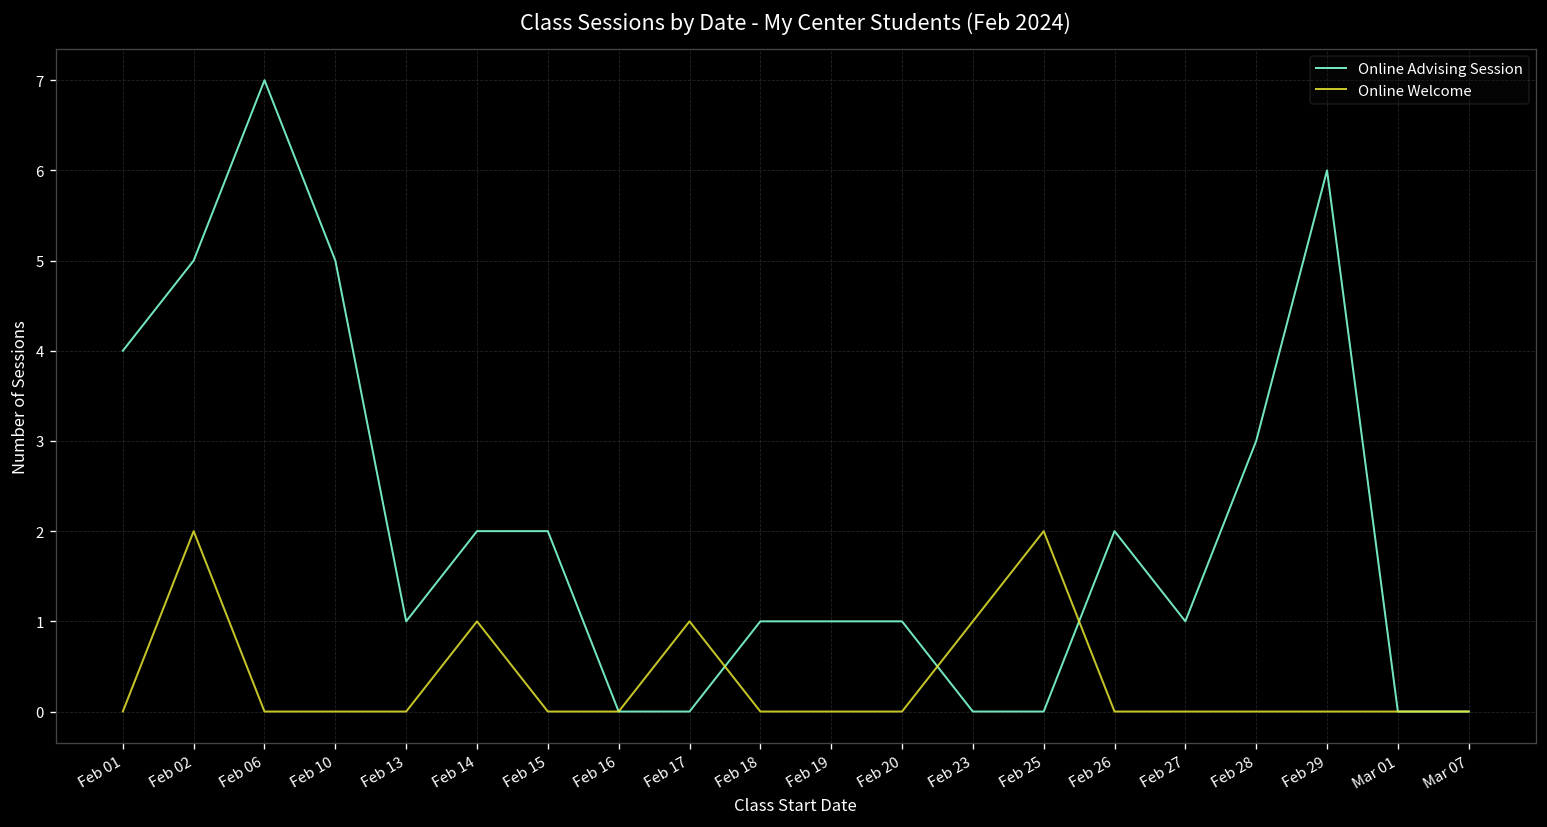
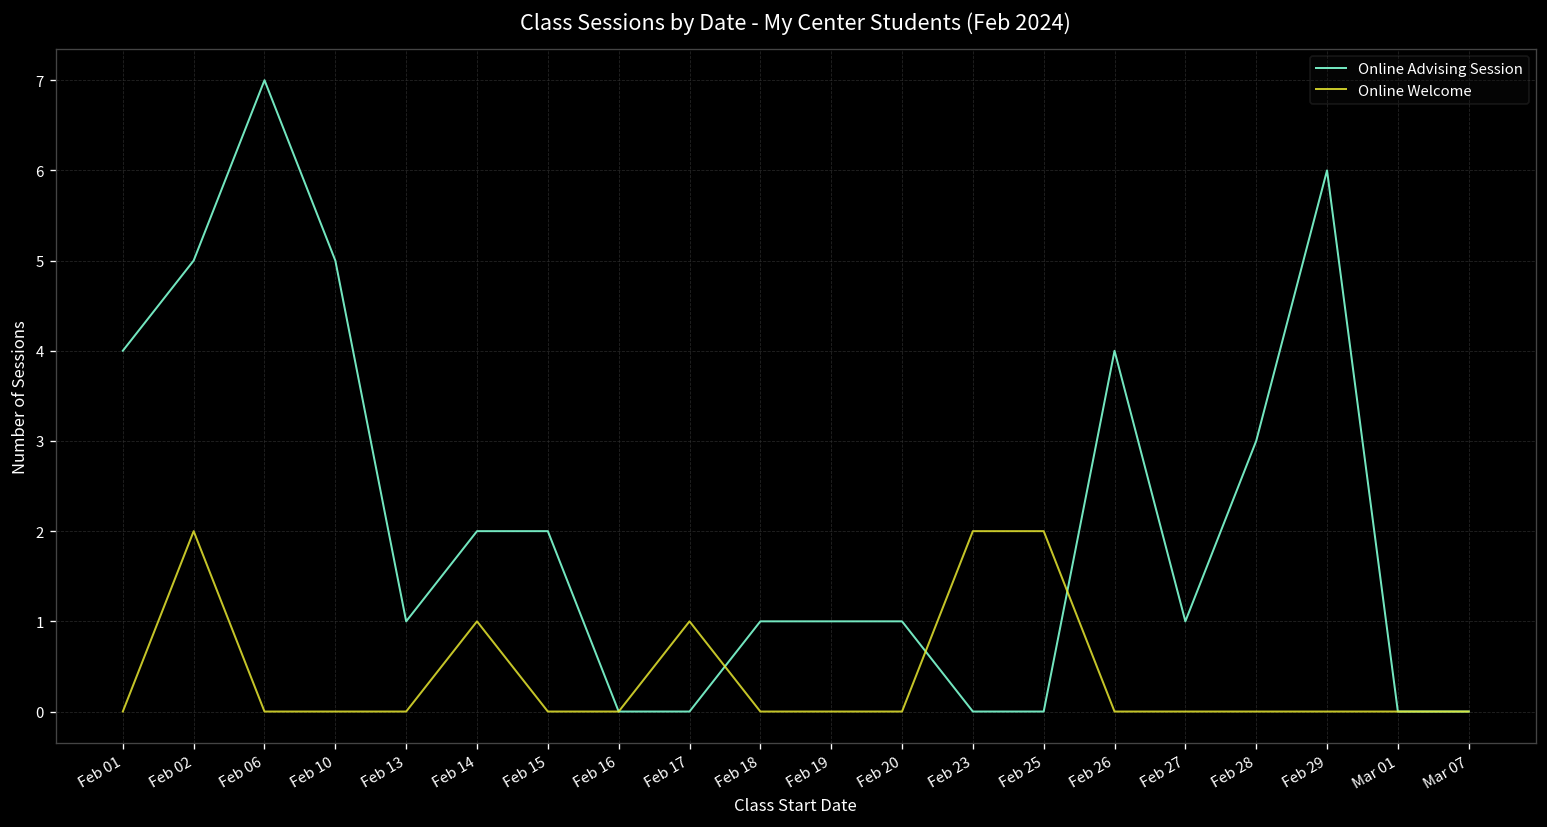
Online Welcome, Feb 23: 1 -> 2
Online Advising Session, Feb 26: 2 -> 4
